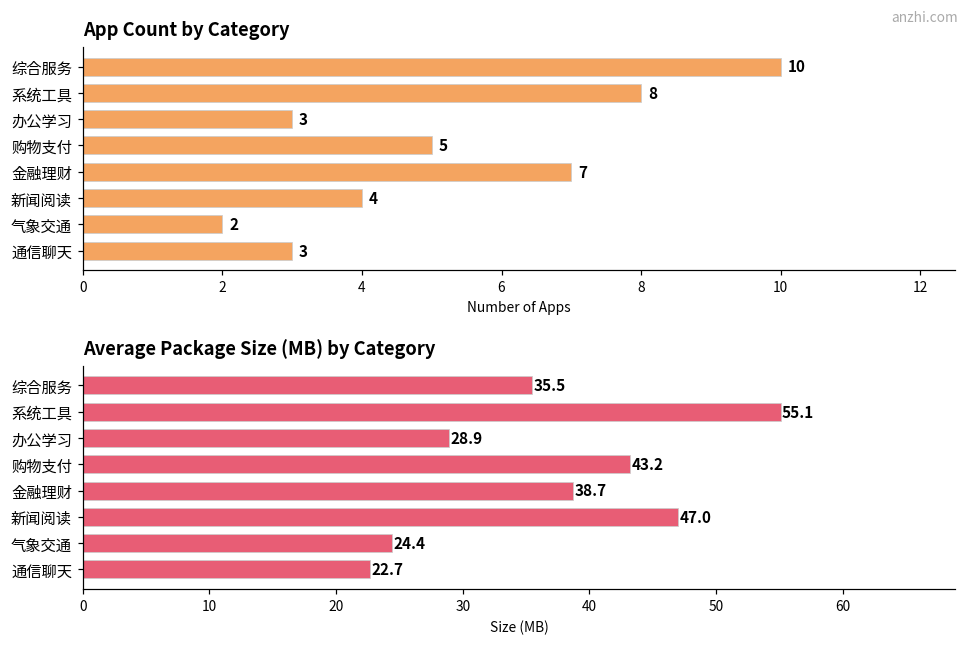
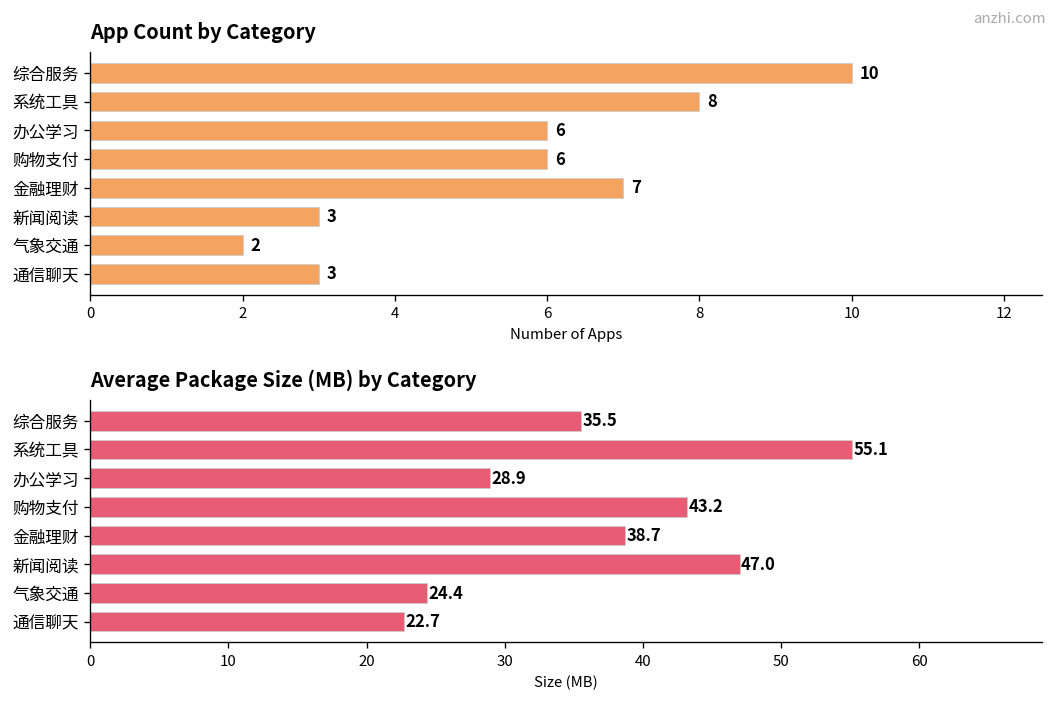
App Count by Category, 办公学习: 3 -> 6
App Count by Category, 购物支付: 5 -> 6
App Count by Category, 新闻阅读: 4 -> 3
